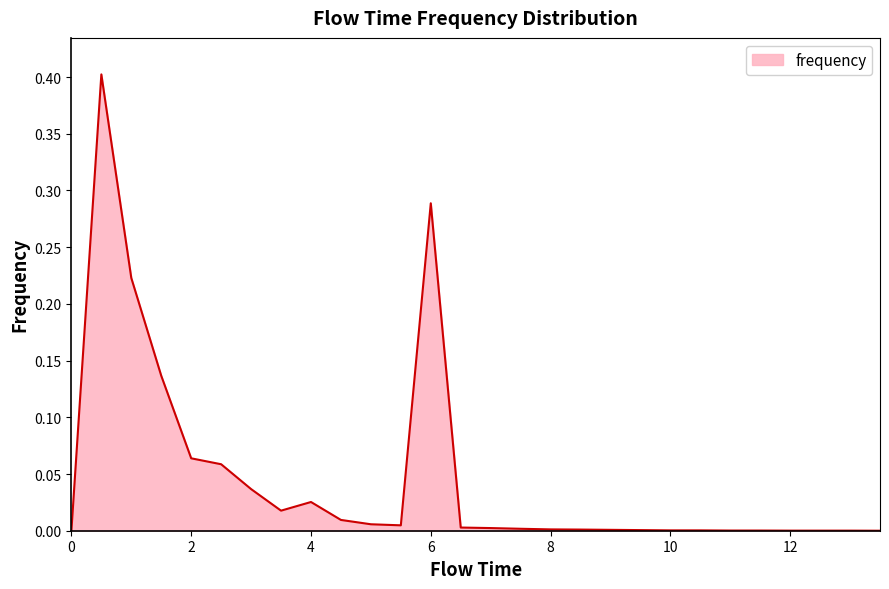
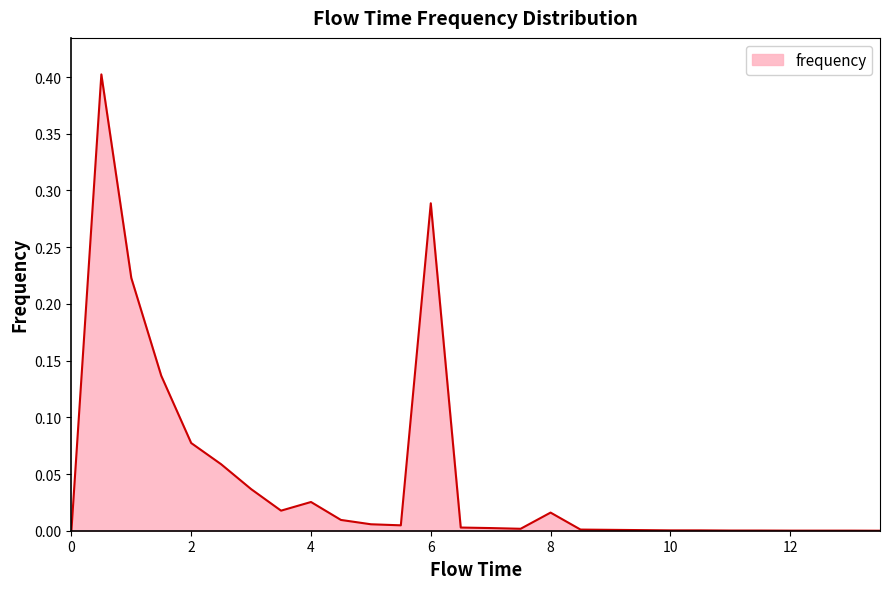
2: 0.064 -> 0.077
8: 0.001 -> 0.016
